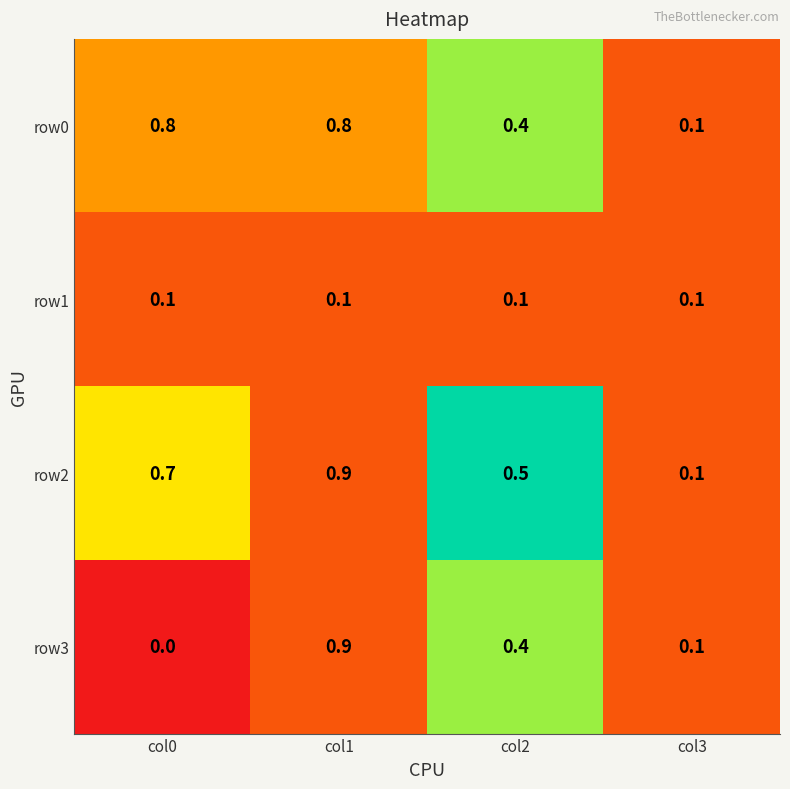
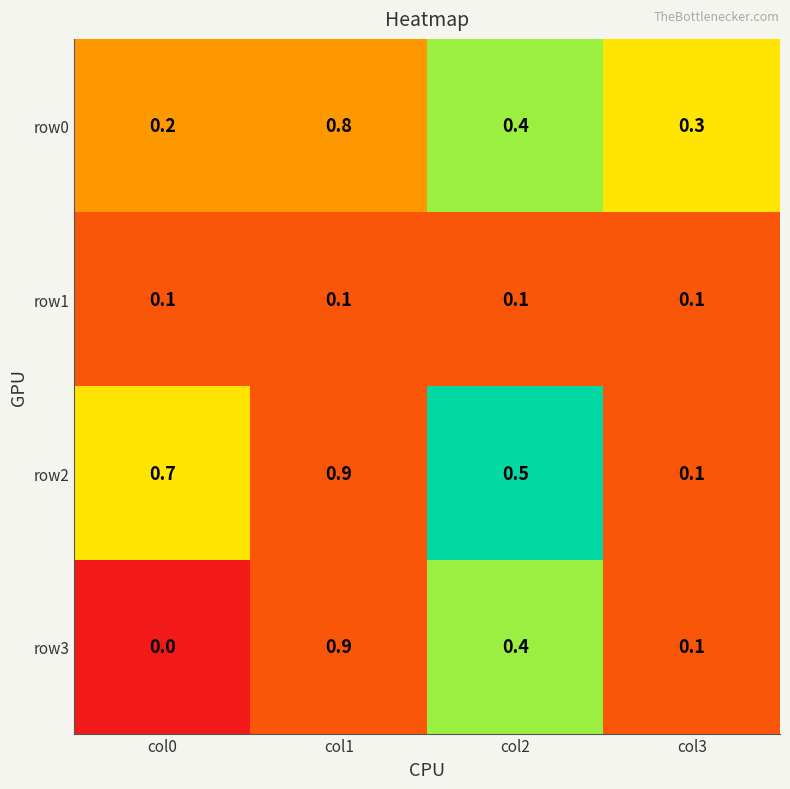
row0, col0: 0.8 -> 0.2
row0, col3: 0.1 -> 0.3
